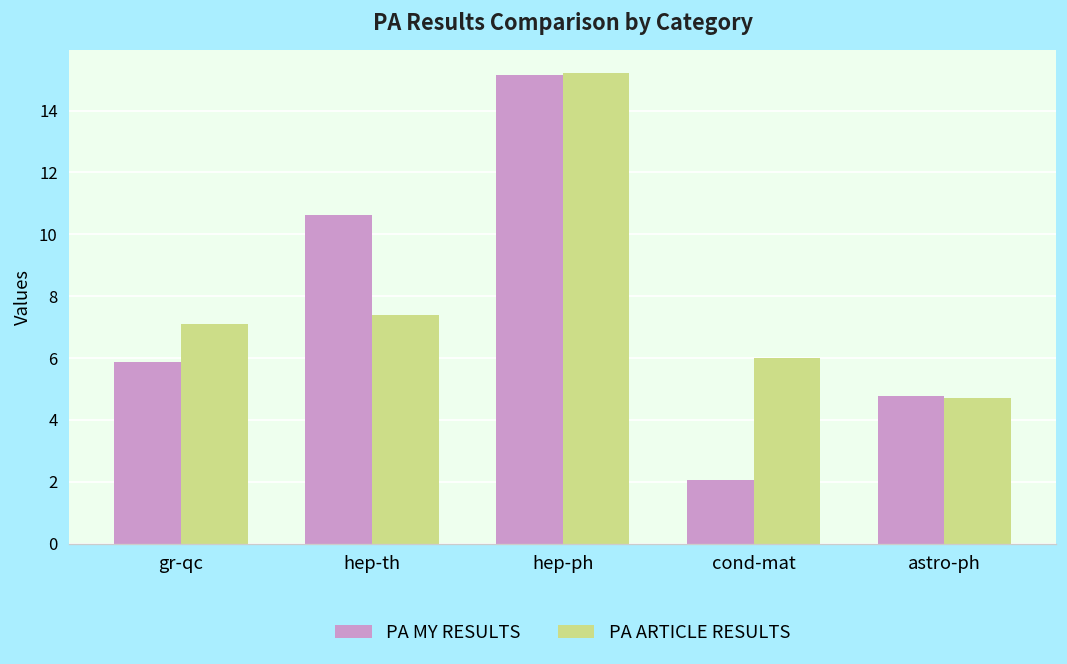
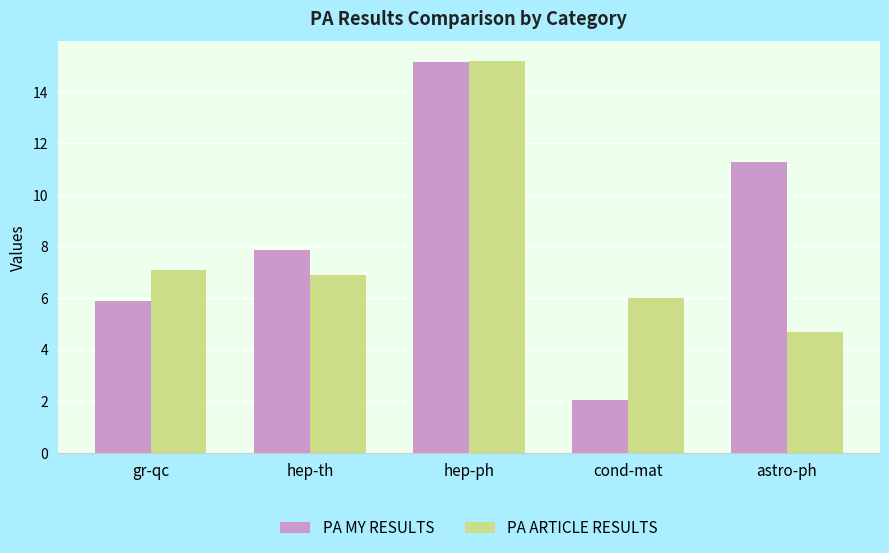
PA MY RESULTS, hep-th: 10.6 -> 7.9
PA ARTICLE RESULTS, hep-th: 7.4 -> 6.9
PA MY RESULTS, astro-ph: 4.8 -> 11.3
